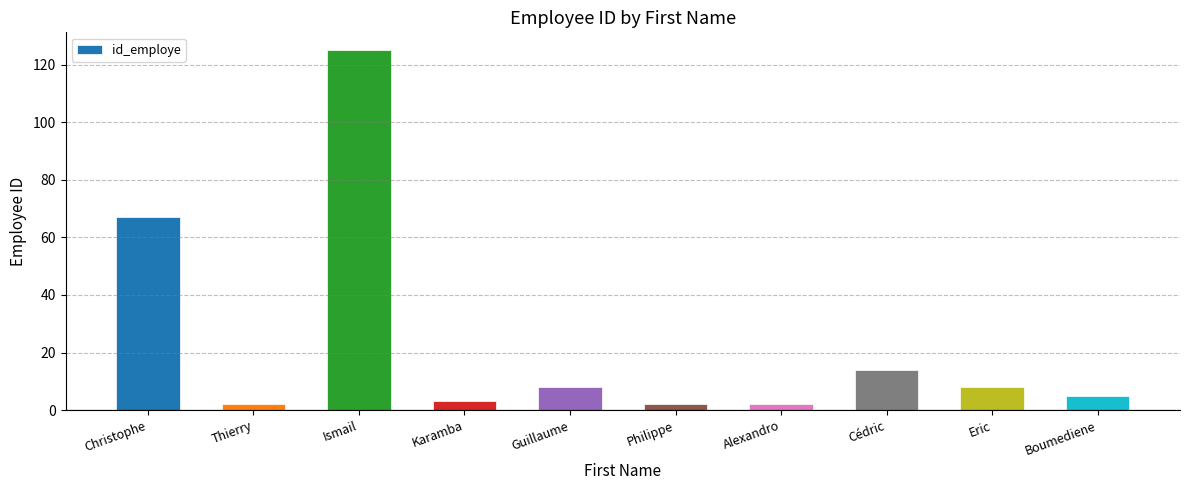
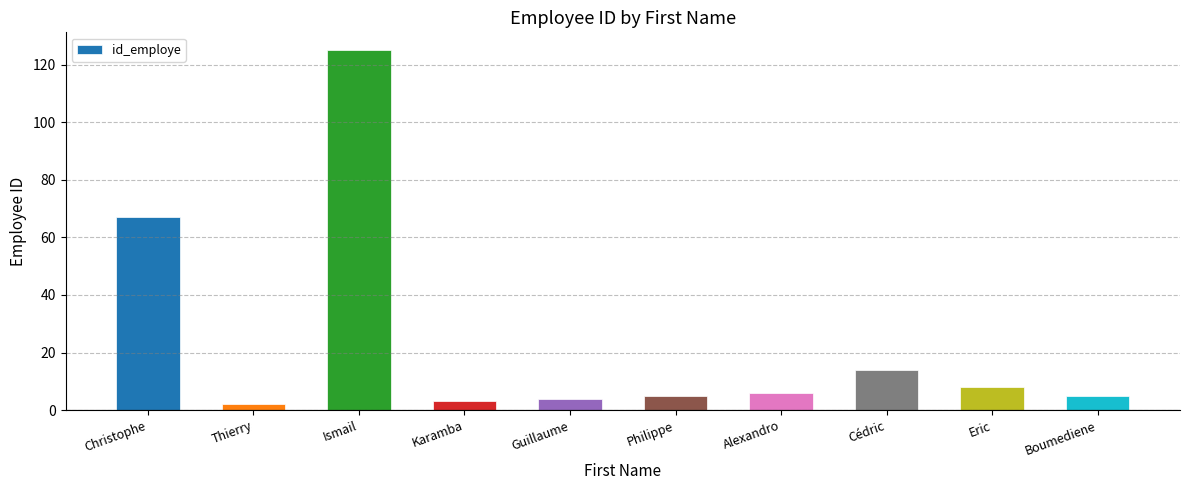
Guillaume: 8 -> 4
Philippe: 2 -> 5
Alexandro: 2 -> 6
